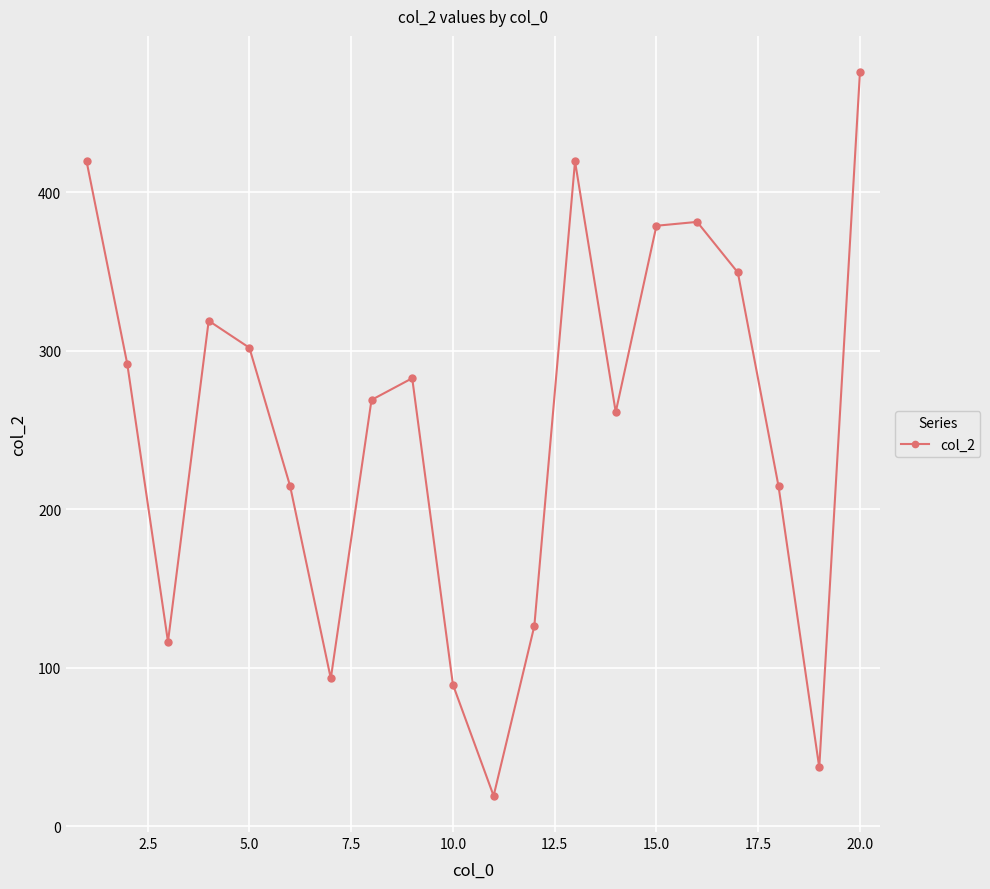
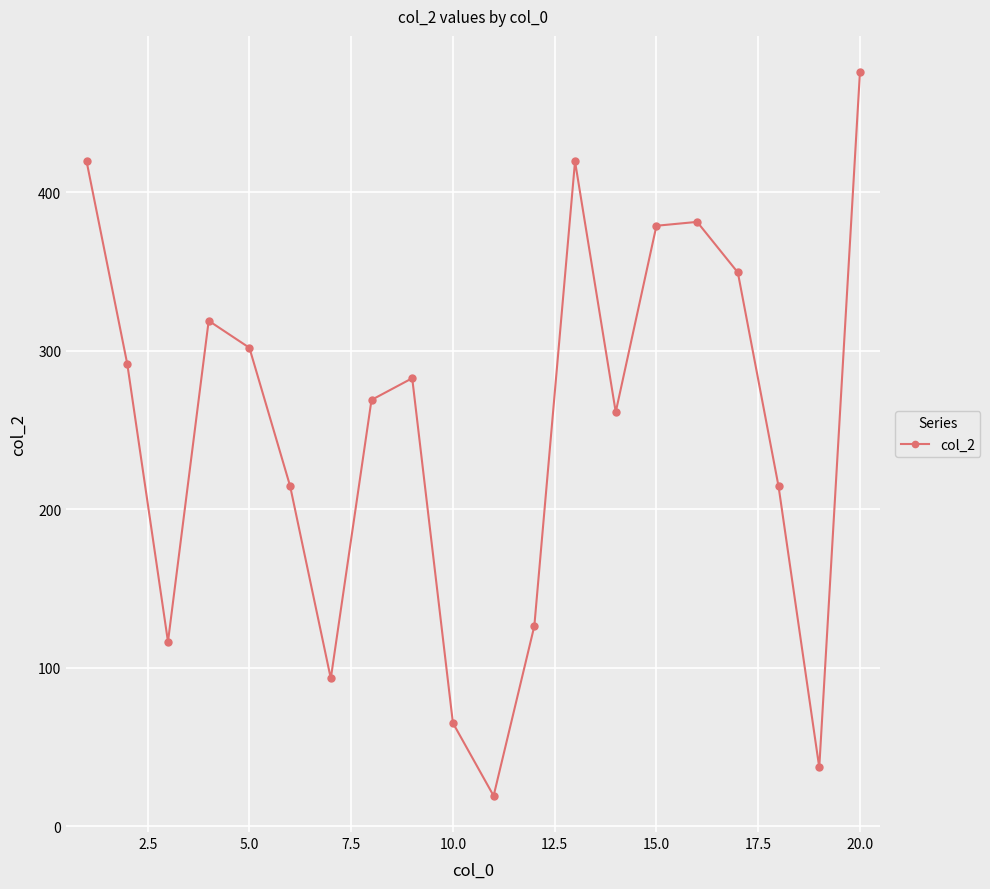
10.0: 89 -> 65
